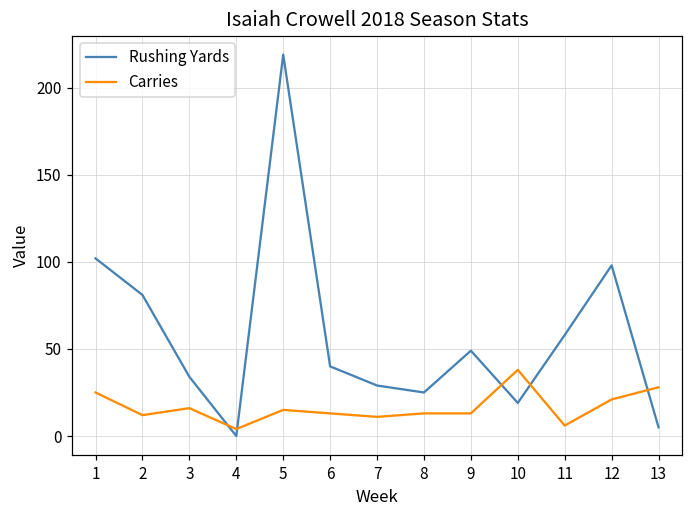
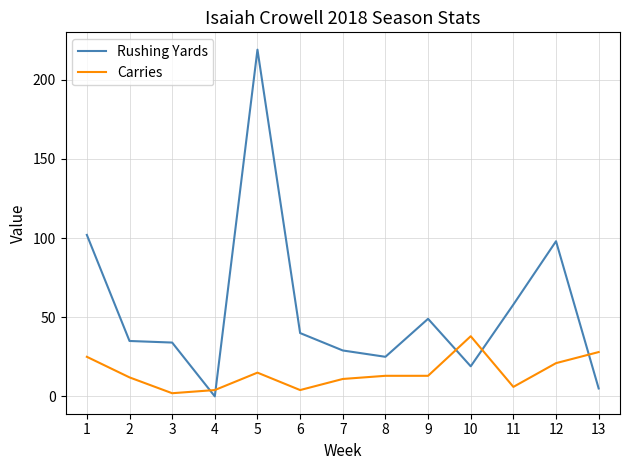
Rushing Yards, 2: 81 -> 35
Carries, 3: 16 -> 2
Carries, 6: 13 -> 4
